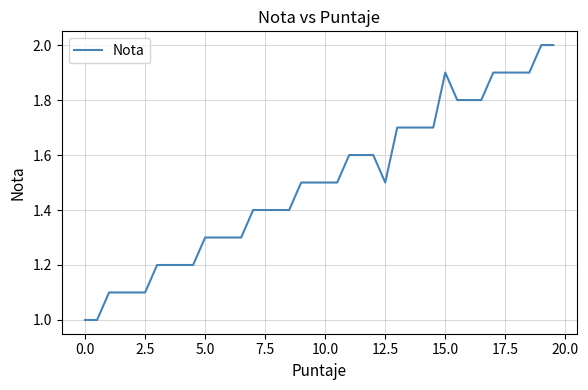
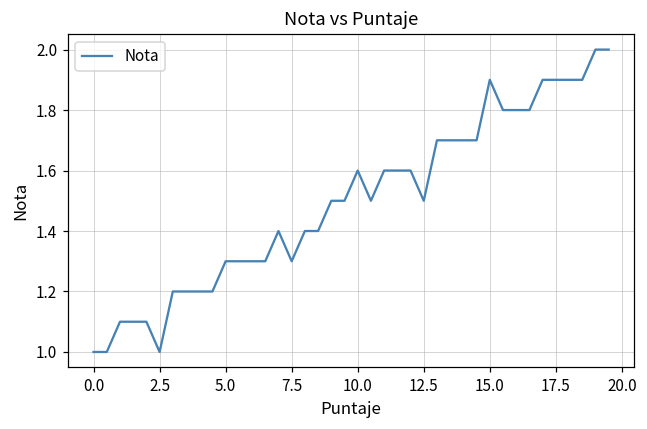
2.5: 1.1 -> 1.0
7.5: 1.4 -> 1.3
10.0: 1.5 -> 1.6
